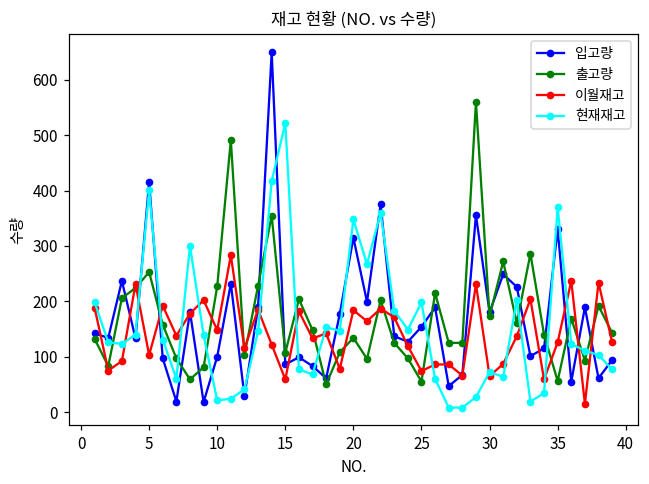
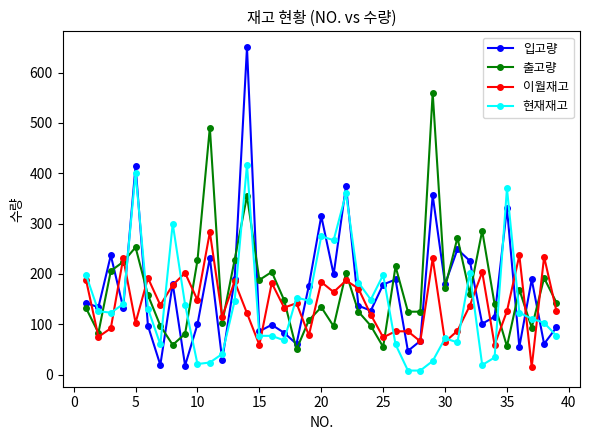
출고량, 15: 110 -> 190
현재재고, 15: 520 -> 80
현재재고, 20: 350 -> 280
입고량, 25: 150 -> 180
